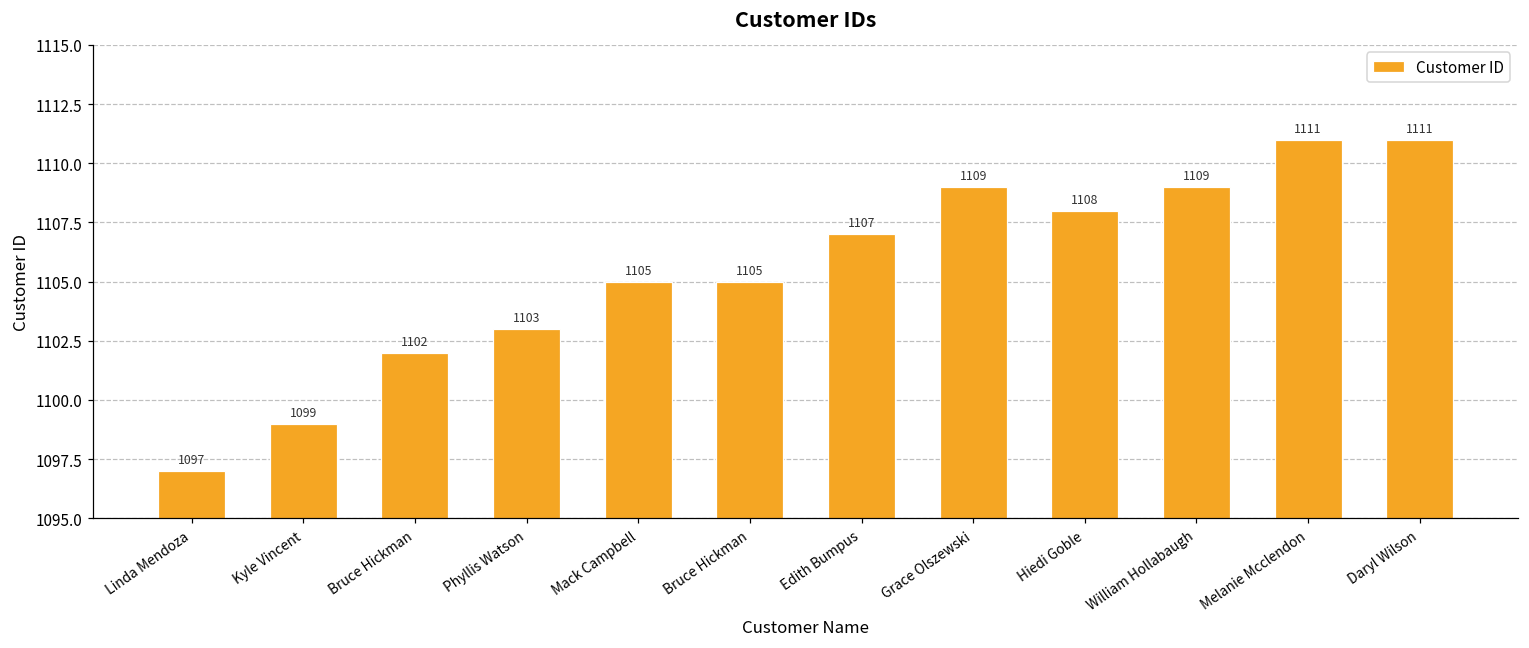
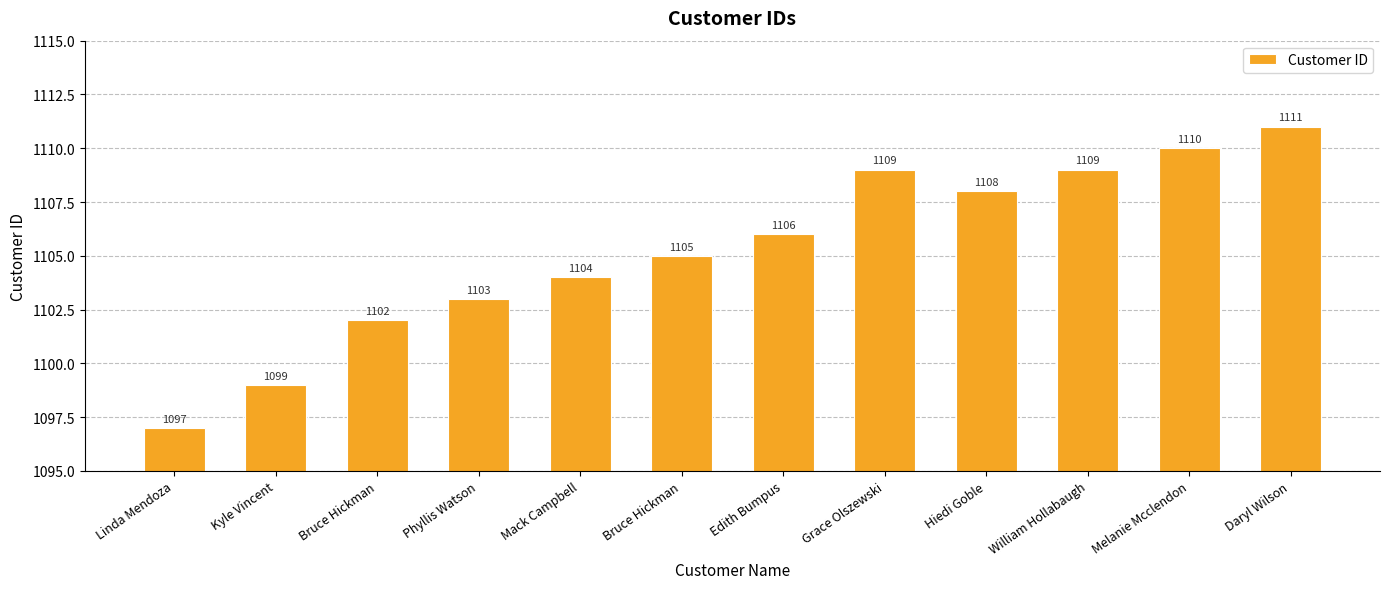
Mack Campbell: 1105 -> 1104
Edith Bumpus: 1107 -> 1106
Melanie Mcclendon: 1111 -> 1110
